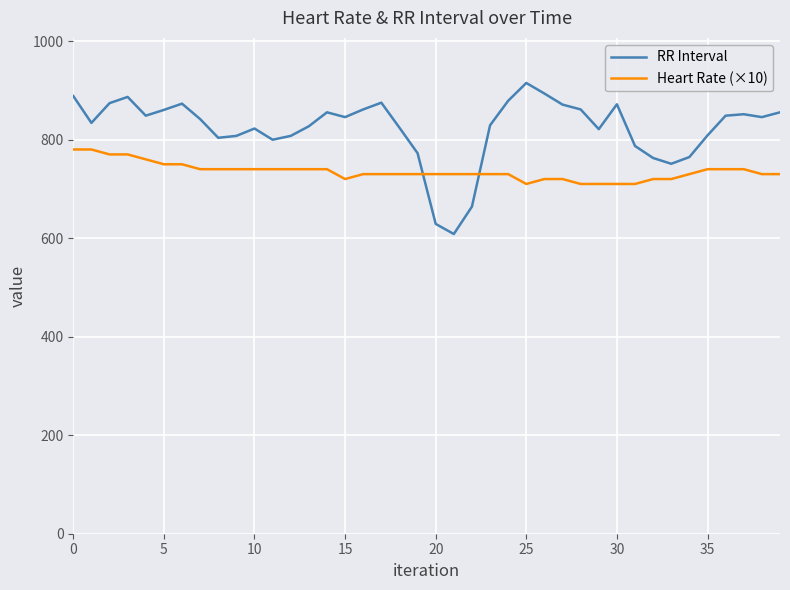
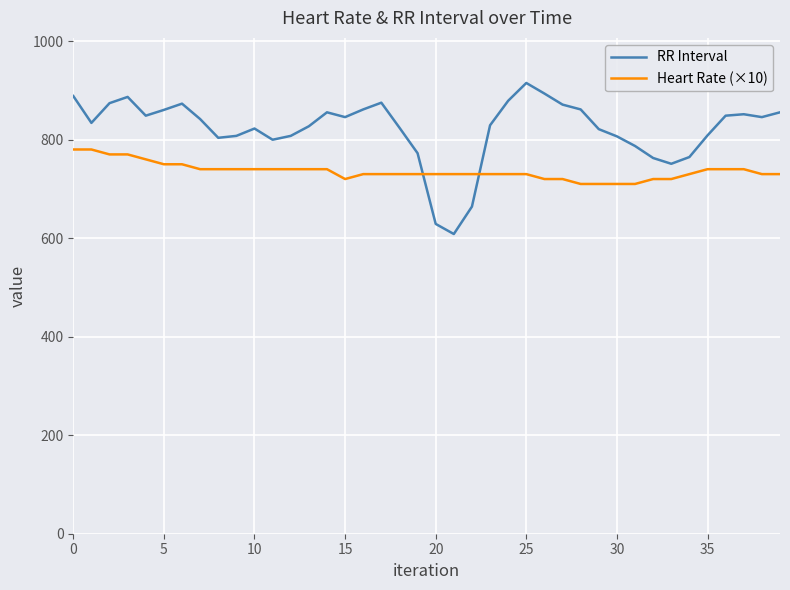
Heart Rate (×10), 25: 710 -> 730
RR Interval, 30: 870 -> 810
